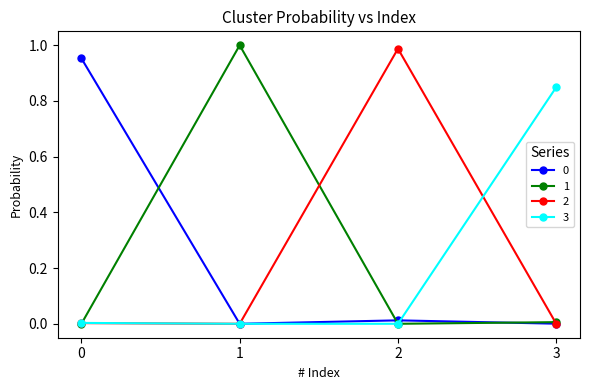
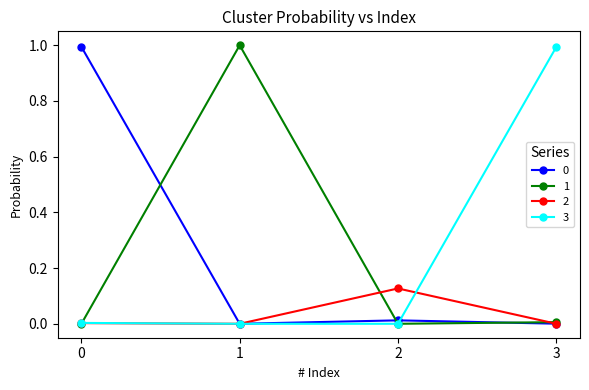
0, 0: 0.95 -> 0.99
2, 2: 0.99 -> 0.13
3, 3: 0.85 -> 0.99
